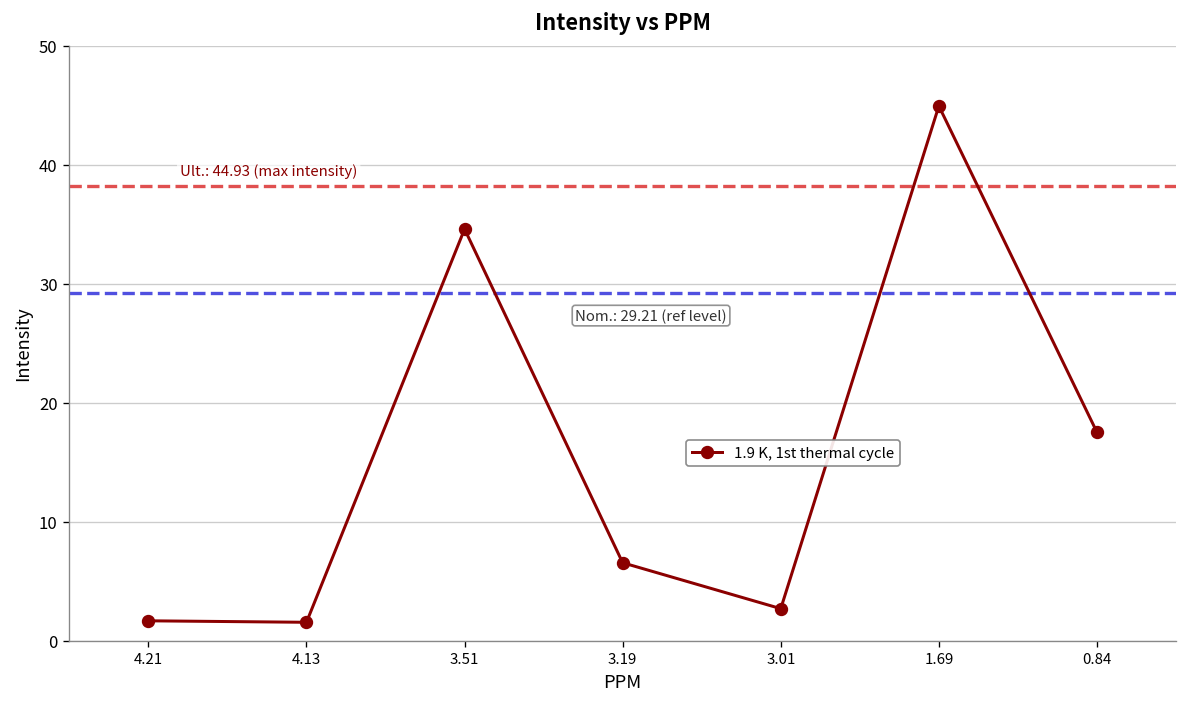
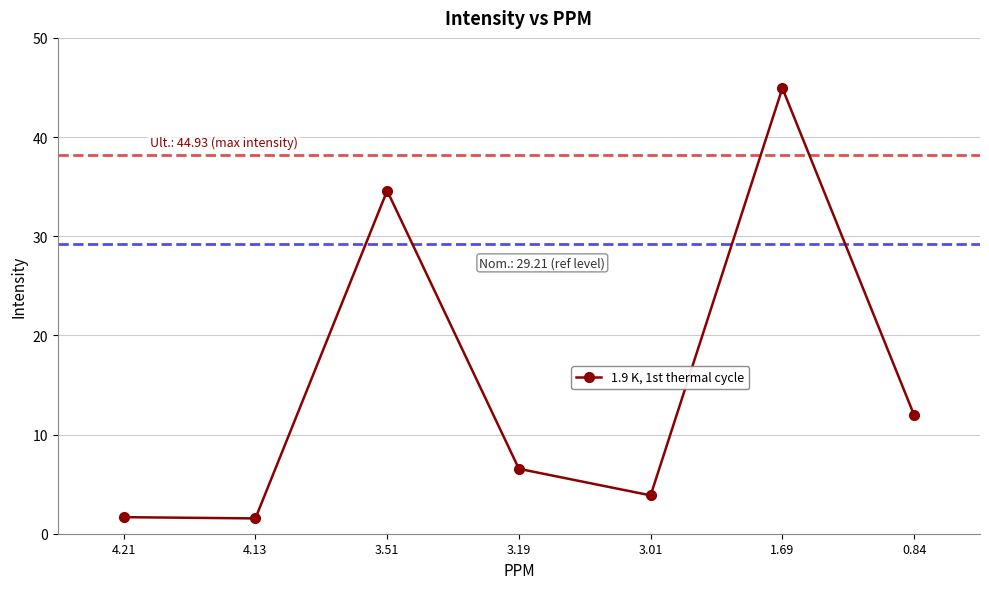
3.01: 3 -> 4
0.84: 18 -> 12
